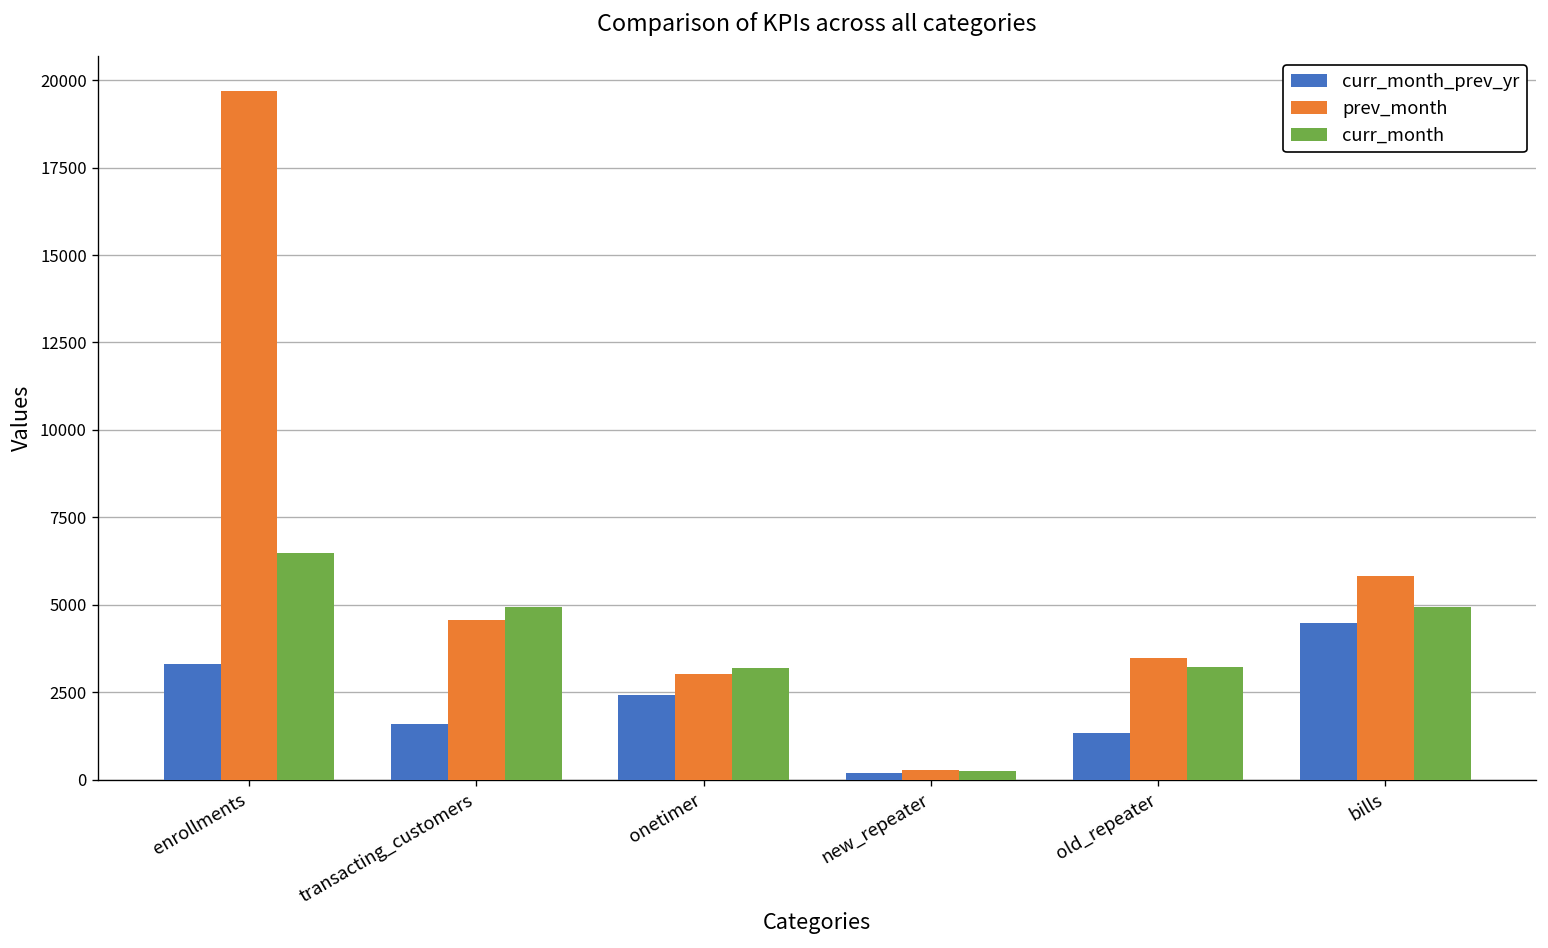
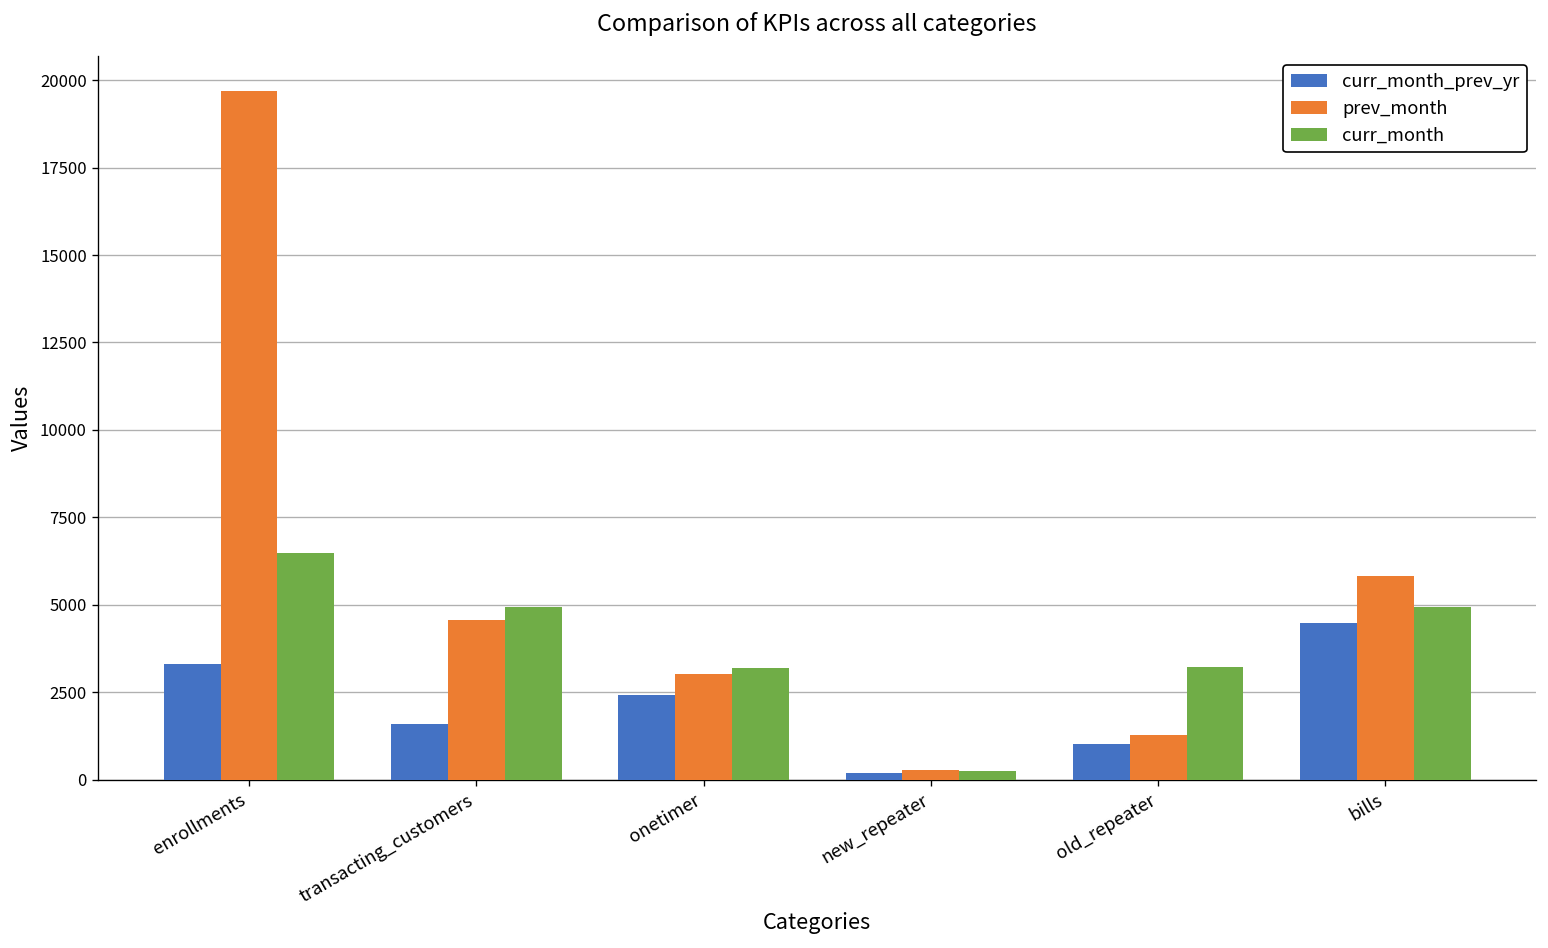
curr_month_prev_yr, old_repeater: 1300 -> 1000
prev_month, old_repeater: 3500 -> 1300
